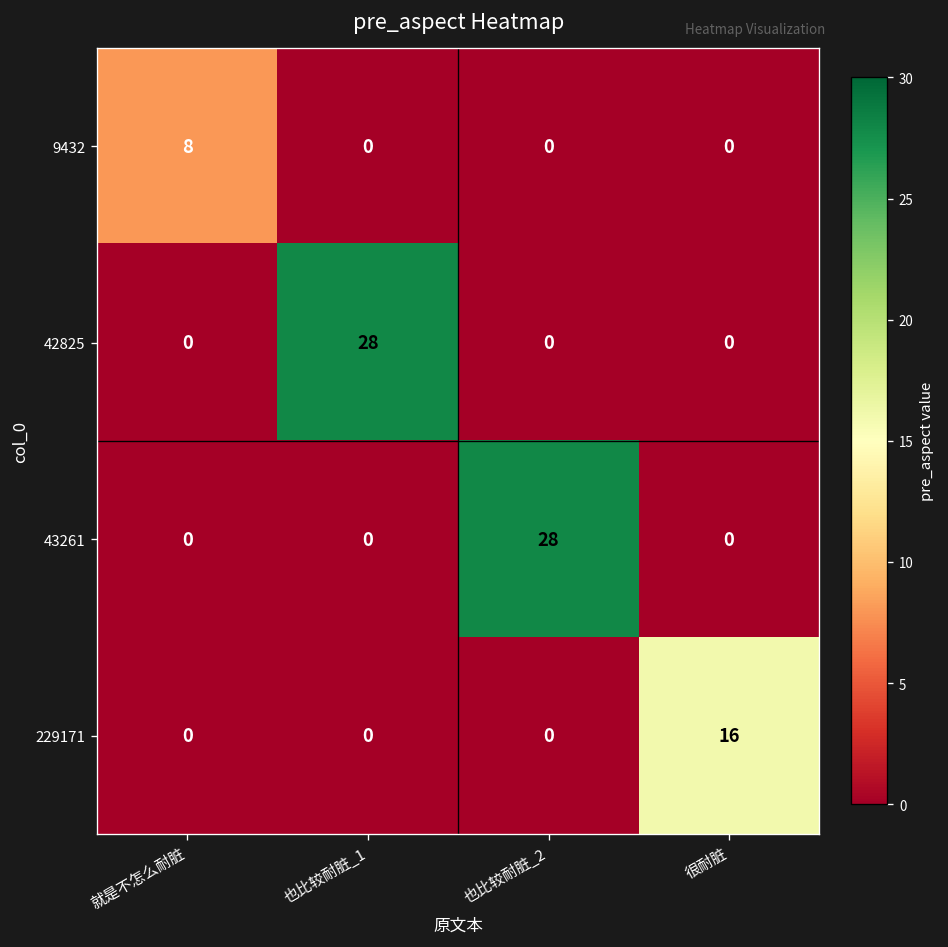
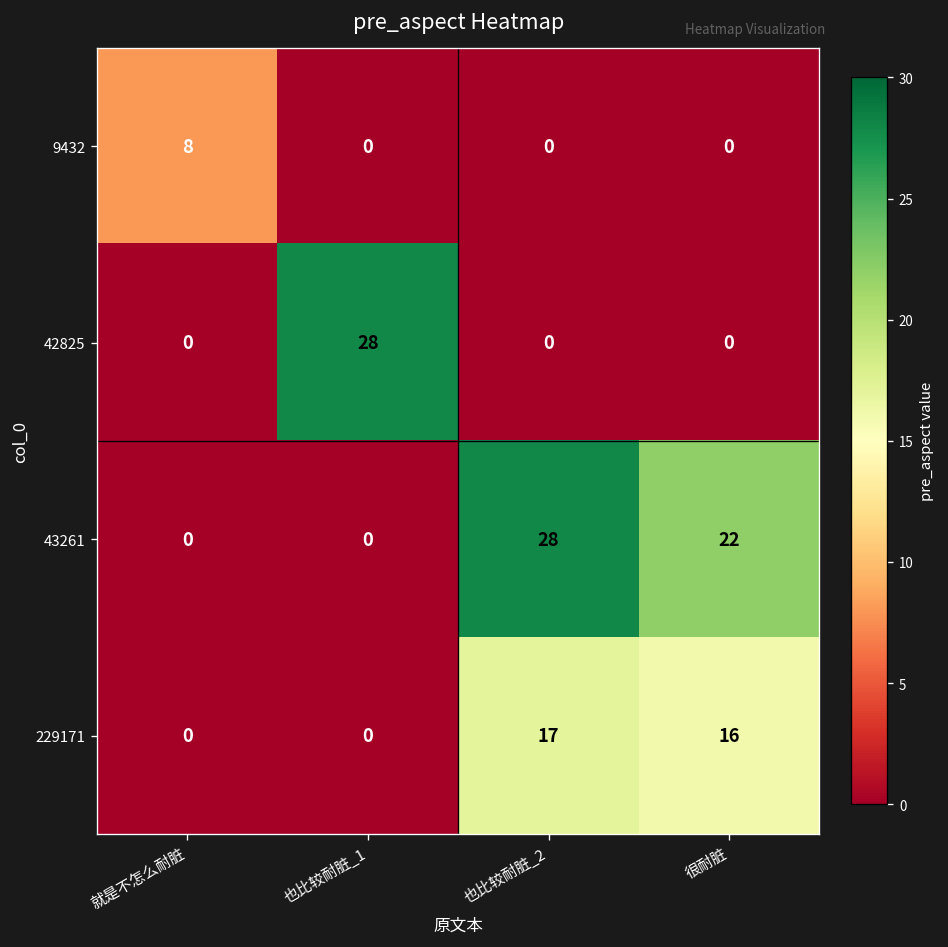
43261, 很耐脏: 0 -> 22
229171, 也比较耐脏_2: 0 -> 17
